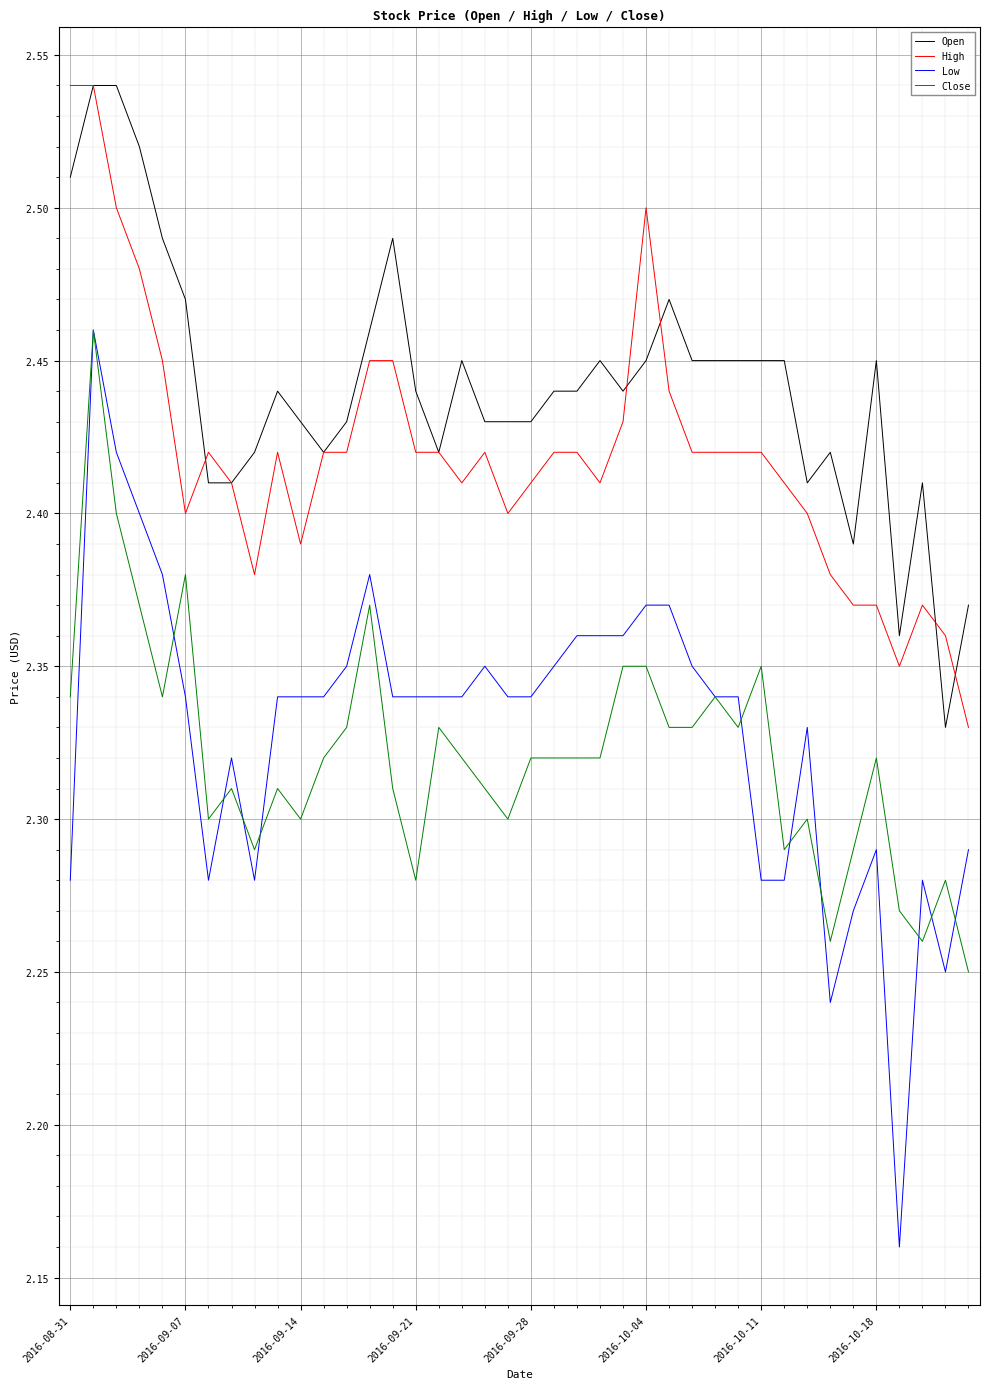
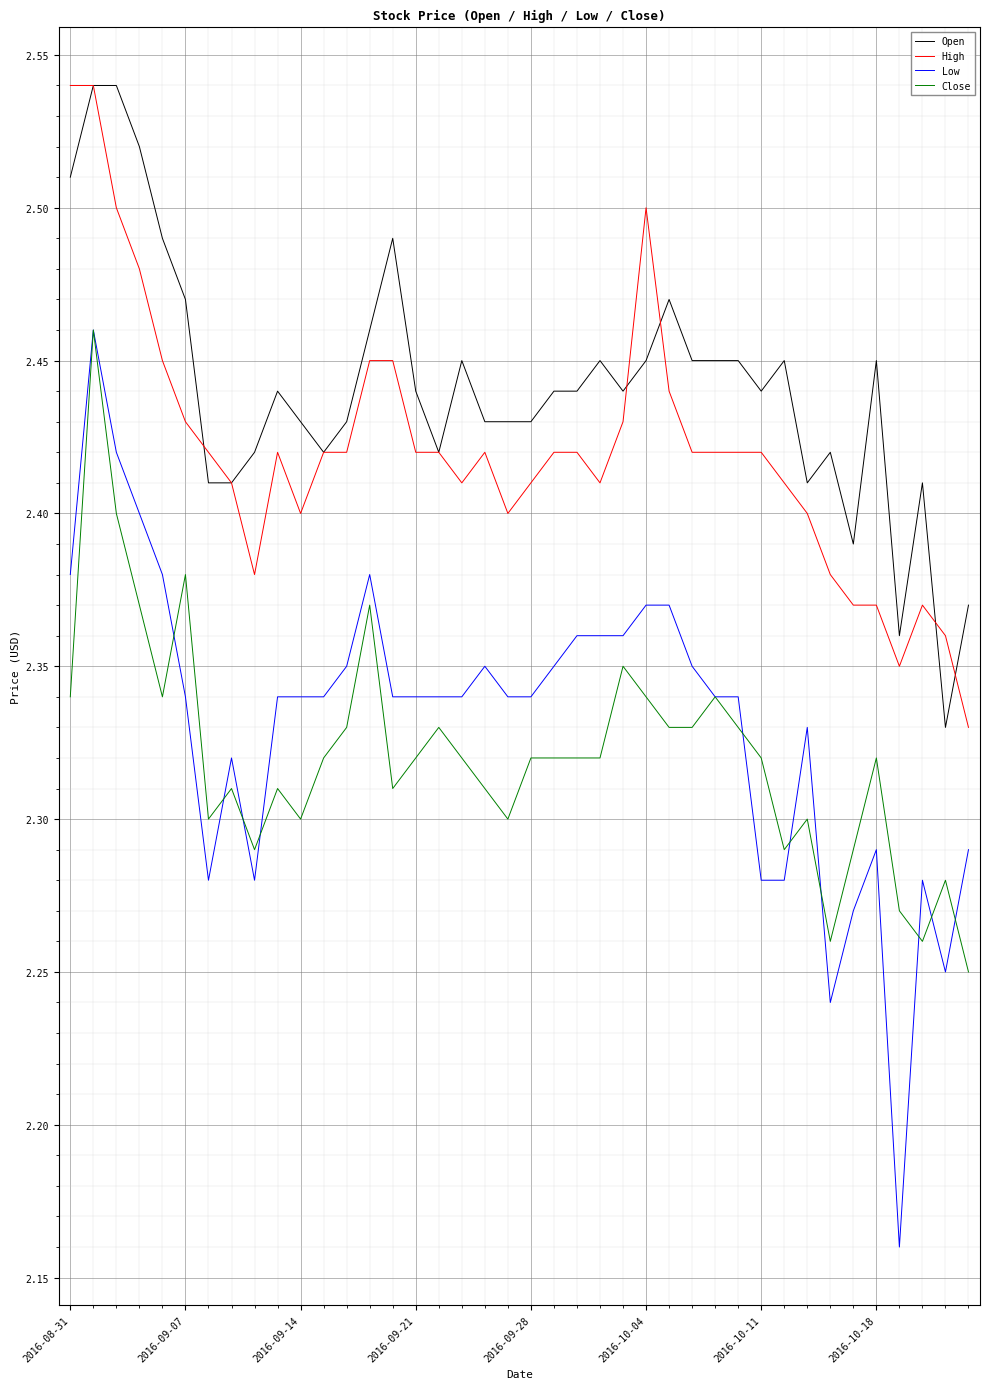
Low, 2016-08-31: 2.280 -> 2.380
High, 2016-09-07: 2.400 -> 2.430
High, 2016-09-14: 2.390 -> 2.400
Close, 2016-09-21: 2.280 -> 2.320
Close, 2016-10-04: 2.350 -> 2.340
Open, 2016-10-11: 2.450 -> 2.440
Close, 2016-10-11: 2.350 -> 2.320
